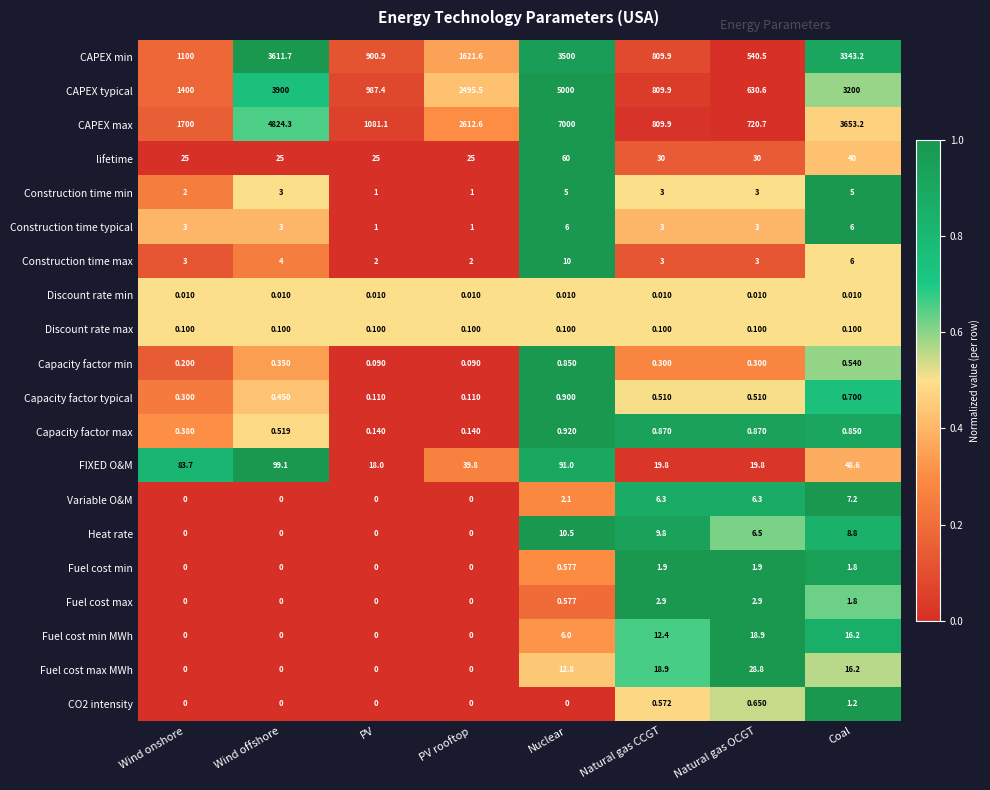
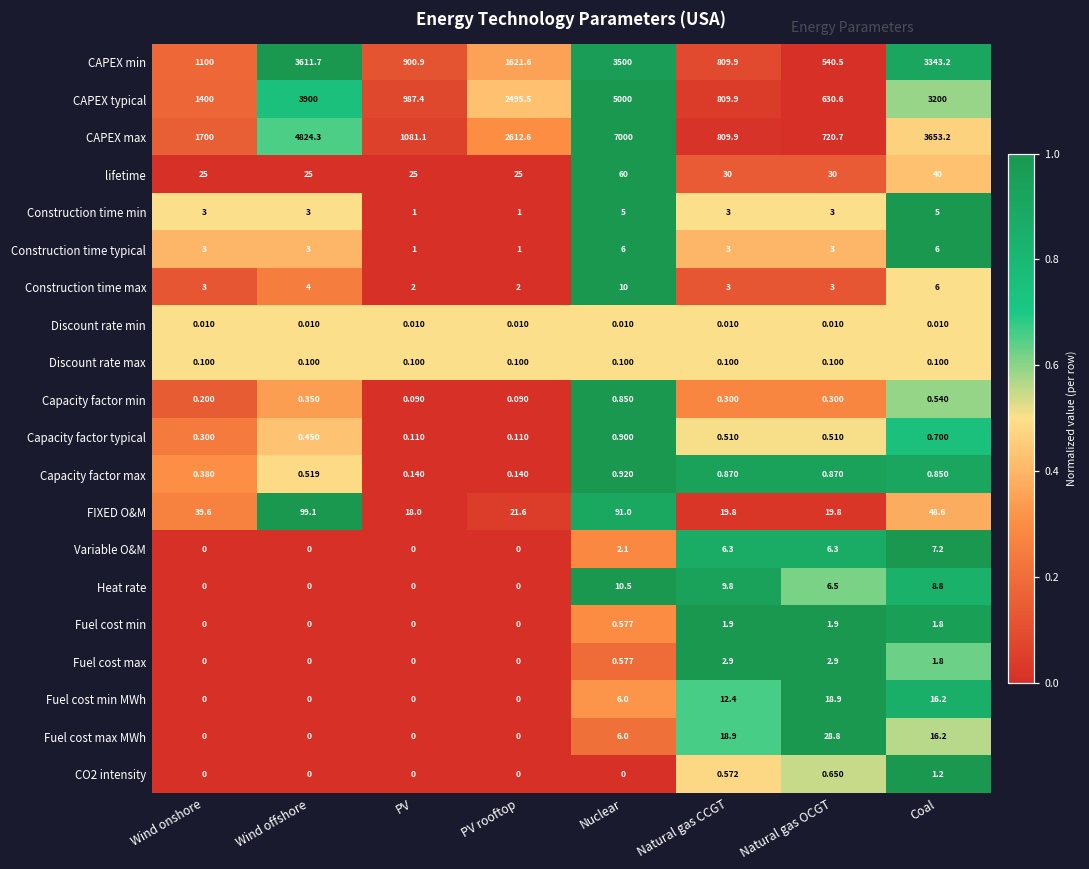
Construction time min, Wind onshore: 2 -> 3
FIXED O&M, Wind onshore: 83.7 -> 39.6
FIXED O&M, PV rooftop: 39.8 -> 21.6
Fuel cost max MWh, Nuclear: 12.8 -> 6.0
